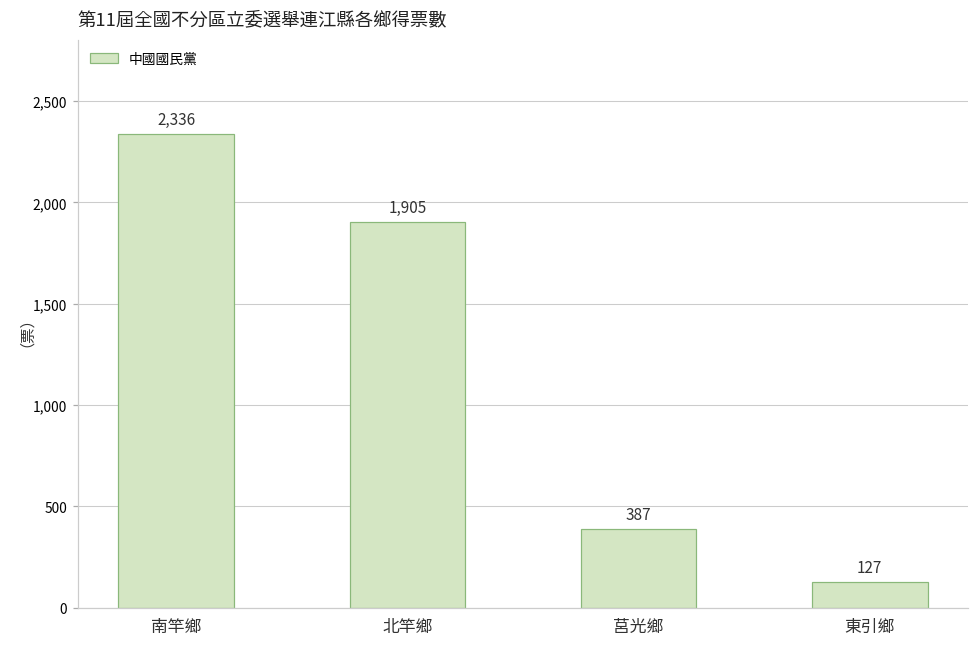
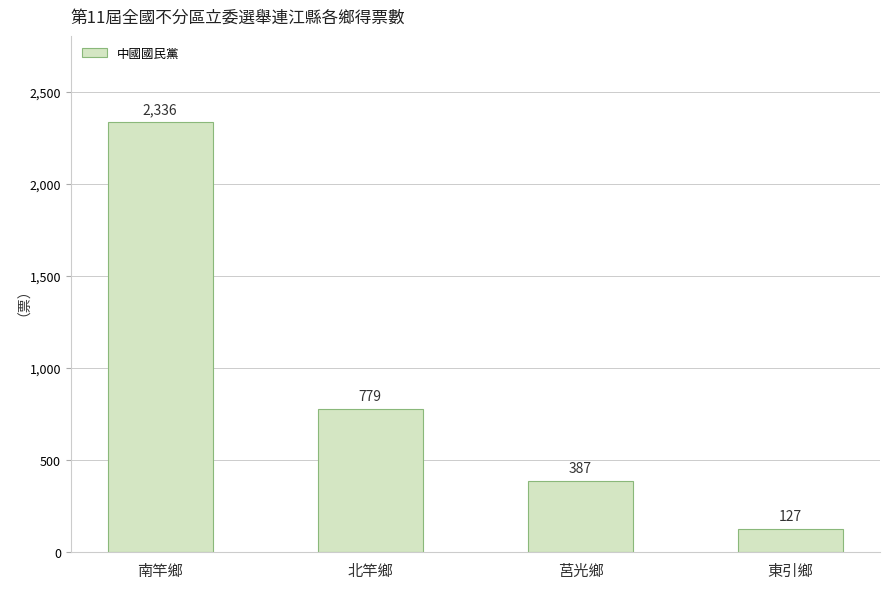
北竿鄉: 1,905 -> 779
